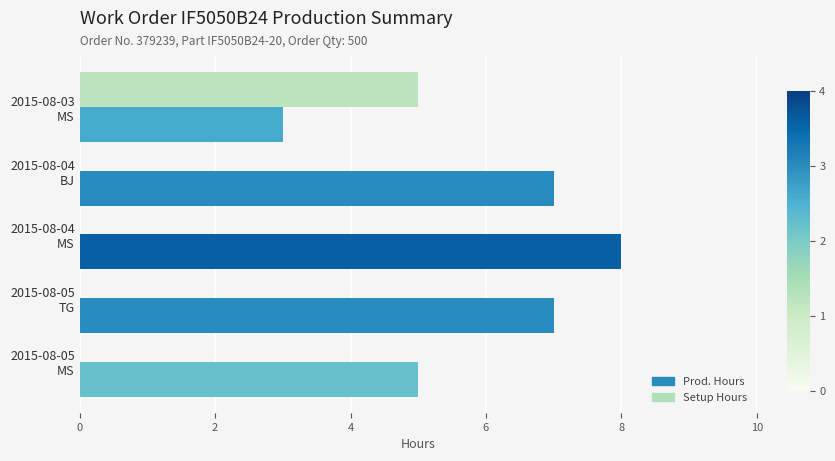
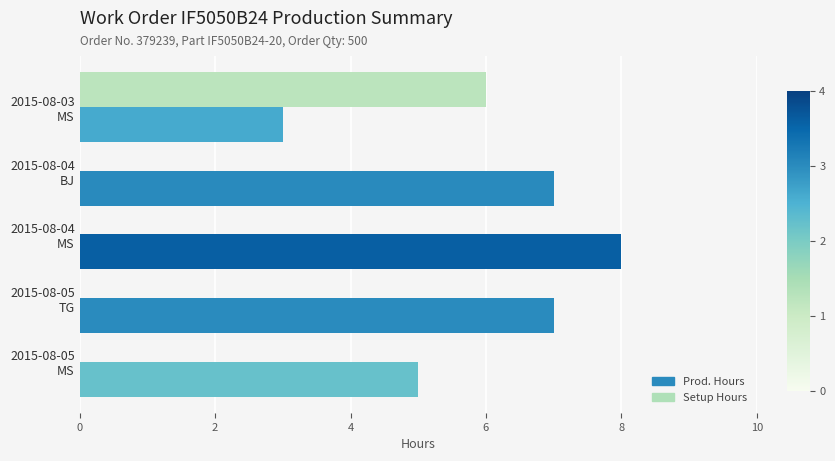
Setup Hours, 2015-08-03 MS: 5 -> 6
